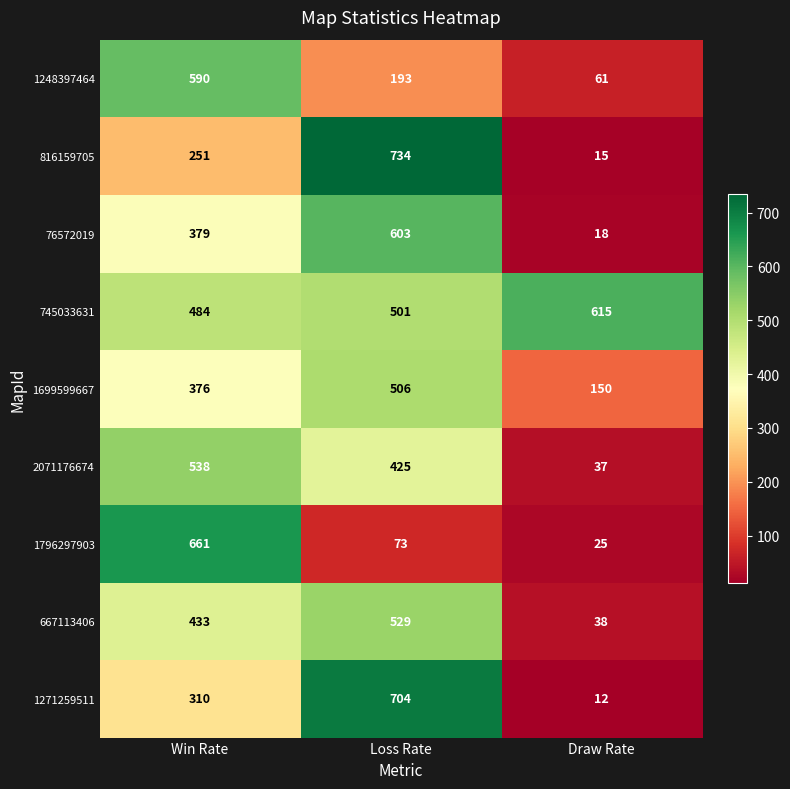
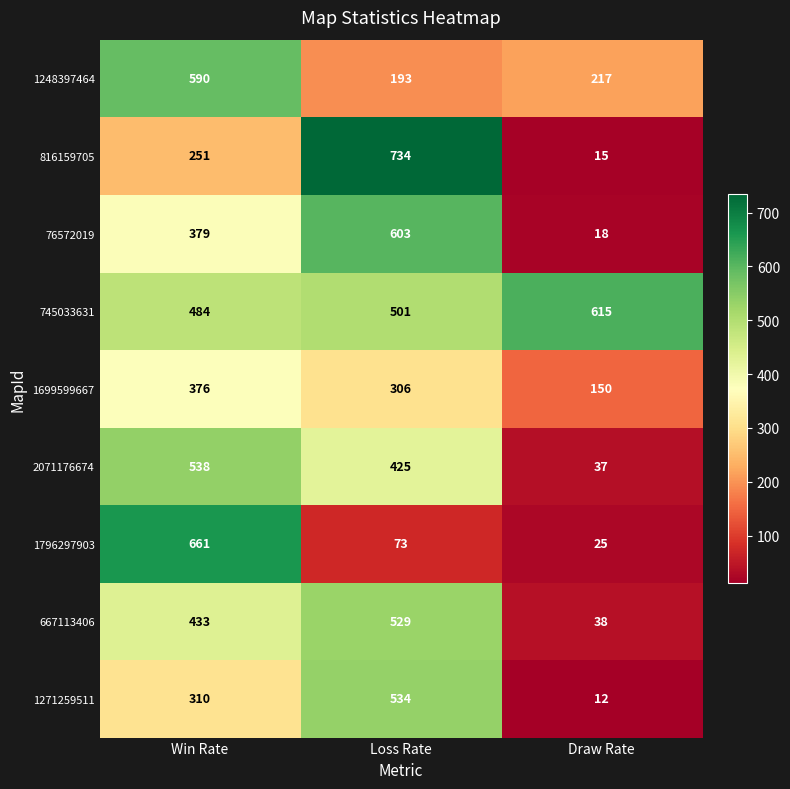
1248397464, Draw Rate: 61 -> 217
1699599667, Loss Rate: 506 -> 306
1271259511, Loss Rate: 704 -> 534
